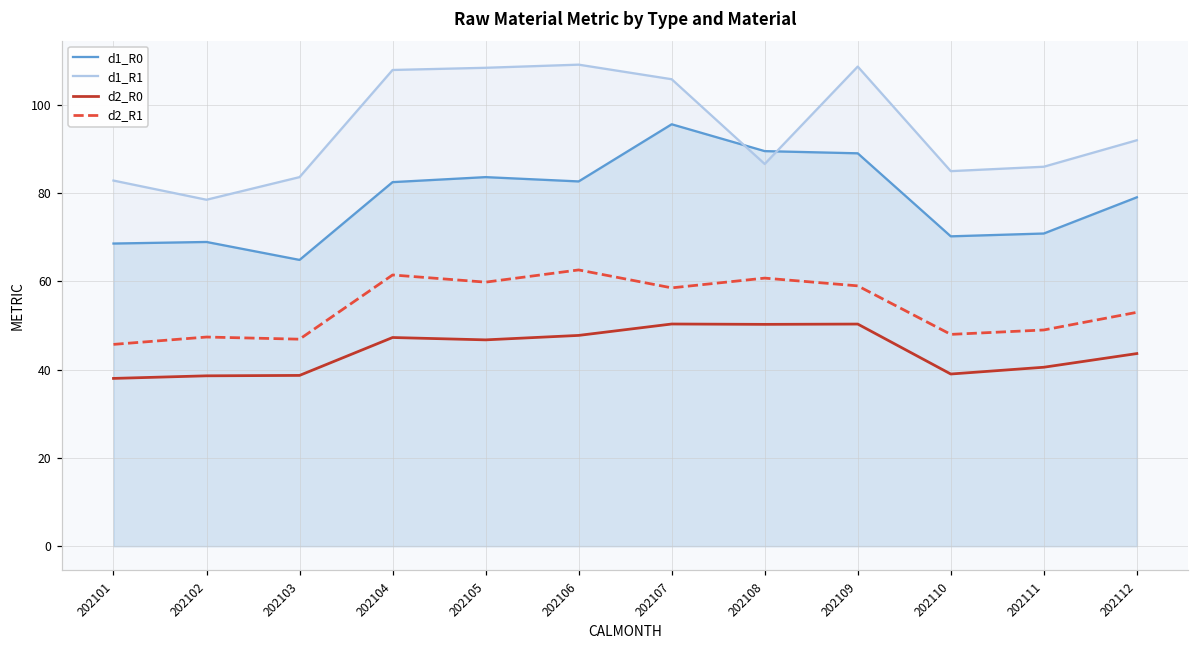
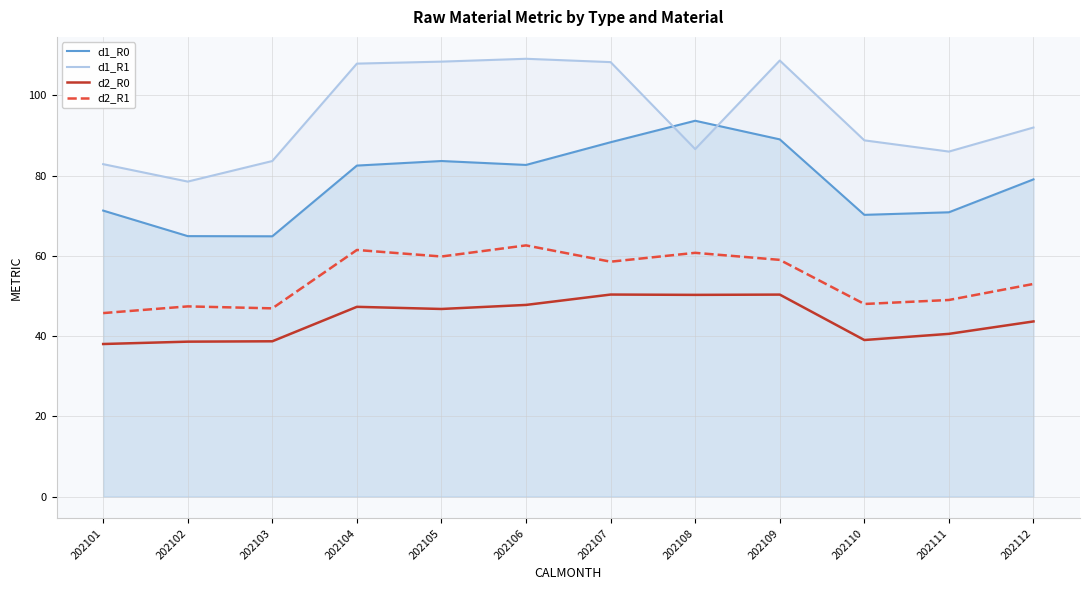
d1_R0, 202101: 69 -> 71
d1_R0, 202102: 69 -> 65
d1_R0, 202107: 96 -> 88
d1_R1, 202107: 106 -> 108
d1_R0, 202108: 90 -> 94
d1_R1, 202110: 85 -> 89
